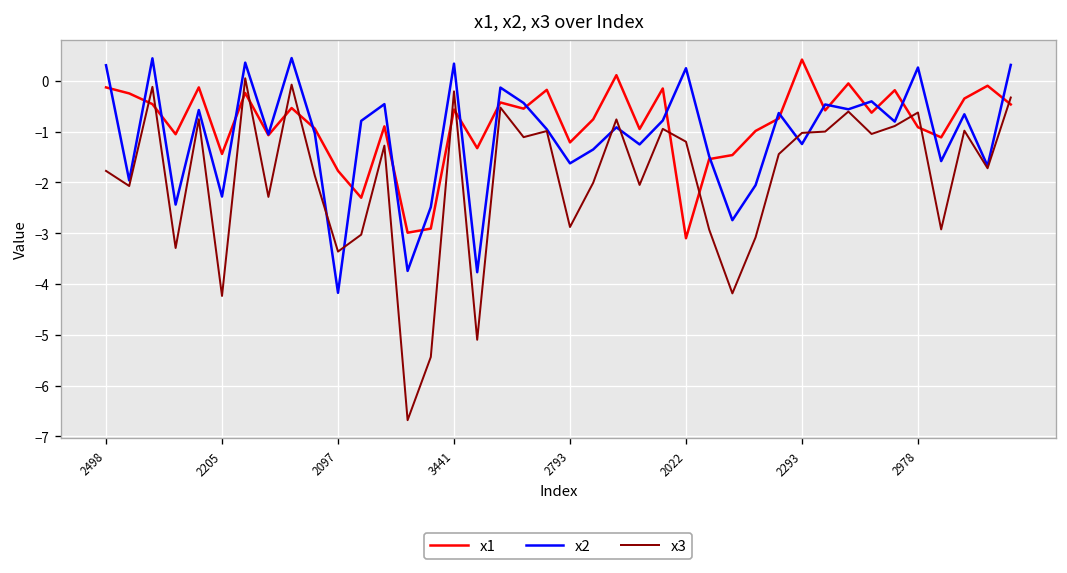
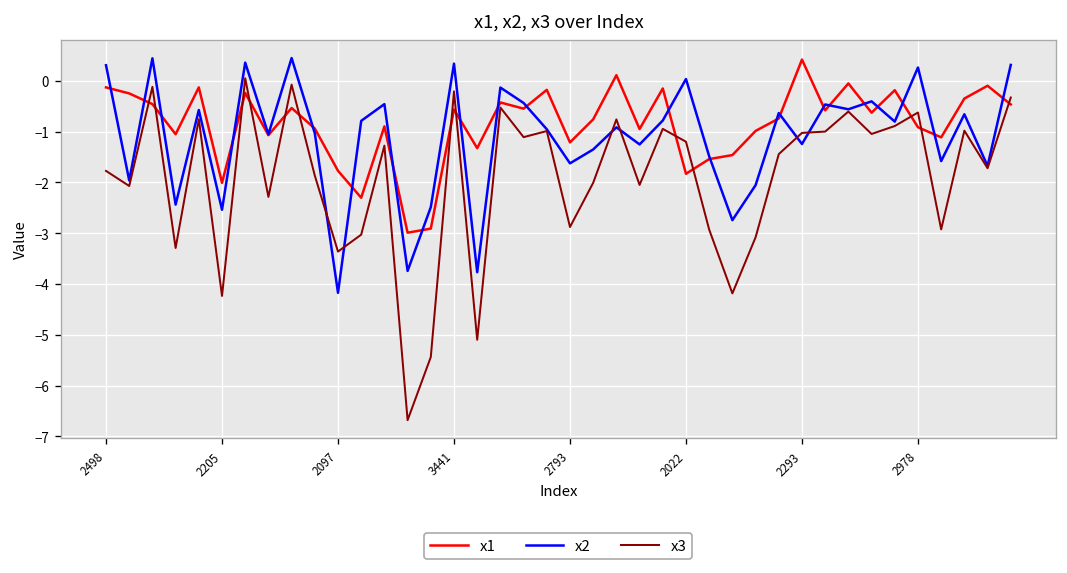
x1, 2205: -1.4 -> -2.0
x2, 2205: -2.3 -> -2.5
x1, 2022: -3.1 -> -1.8
x2, 2022: 0.2 -> 0.0
